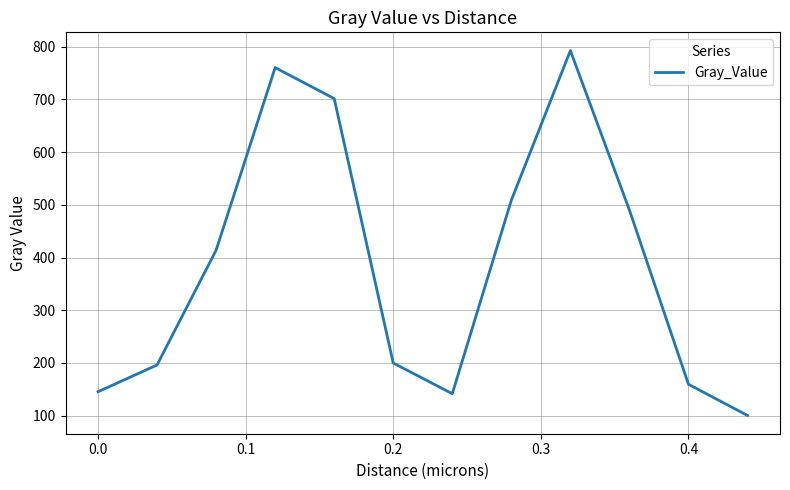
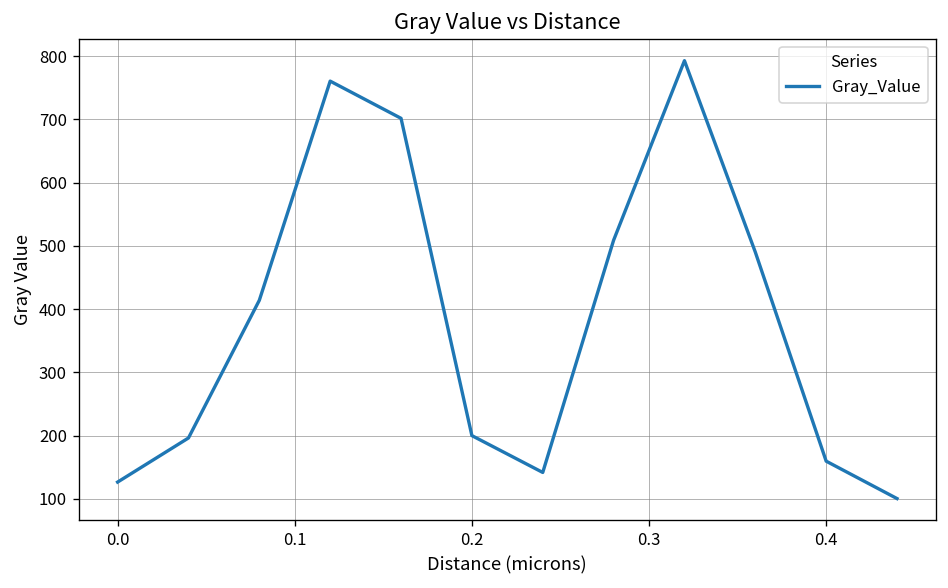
0.0: 150 -> 130
